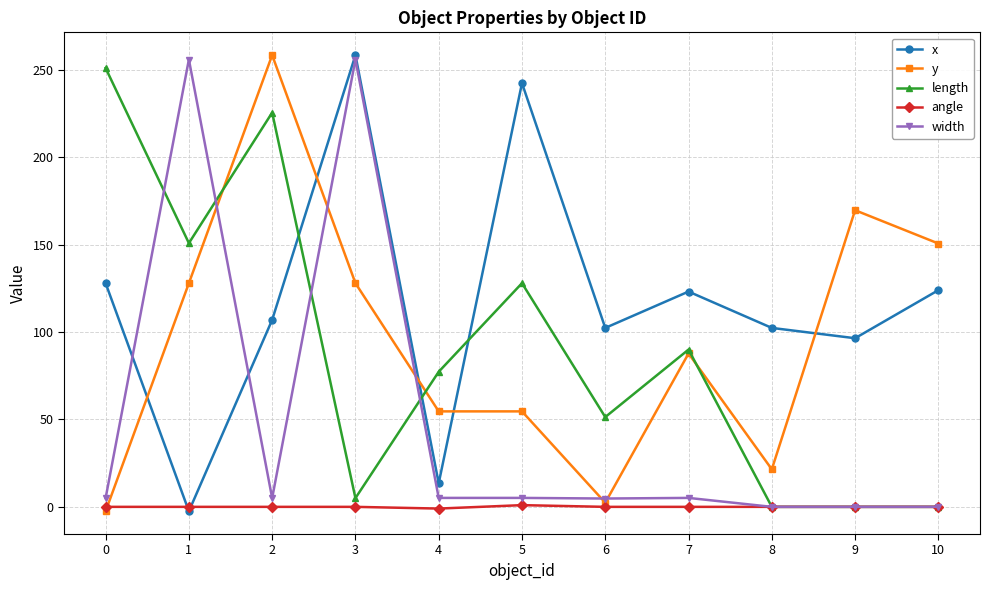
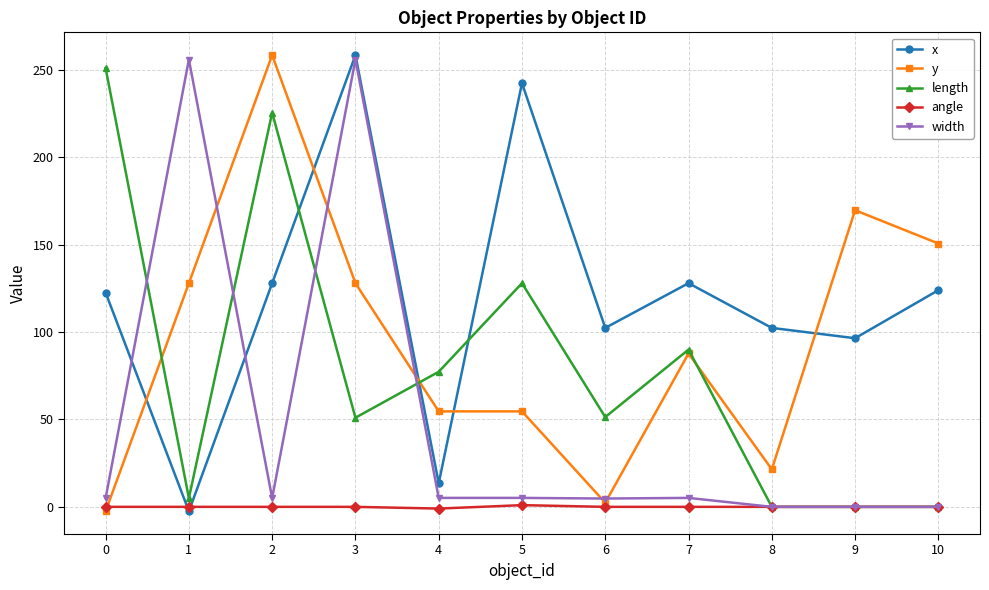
x, 0: 128 -> 123
length, 1: 151 -> 5
x, 2: 107 -> 128
length, 3: 5 -> 51
x, 7: 123 -> 128
